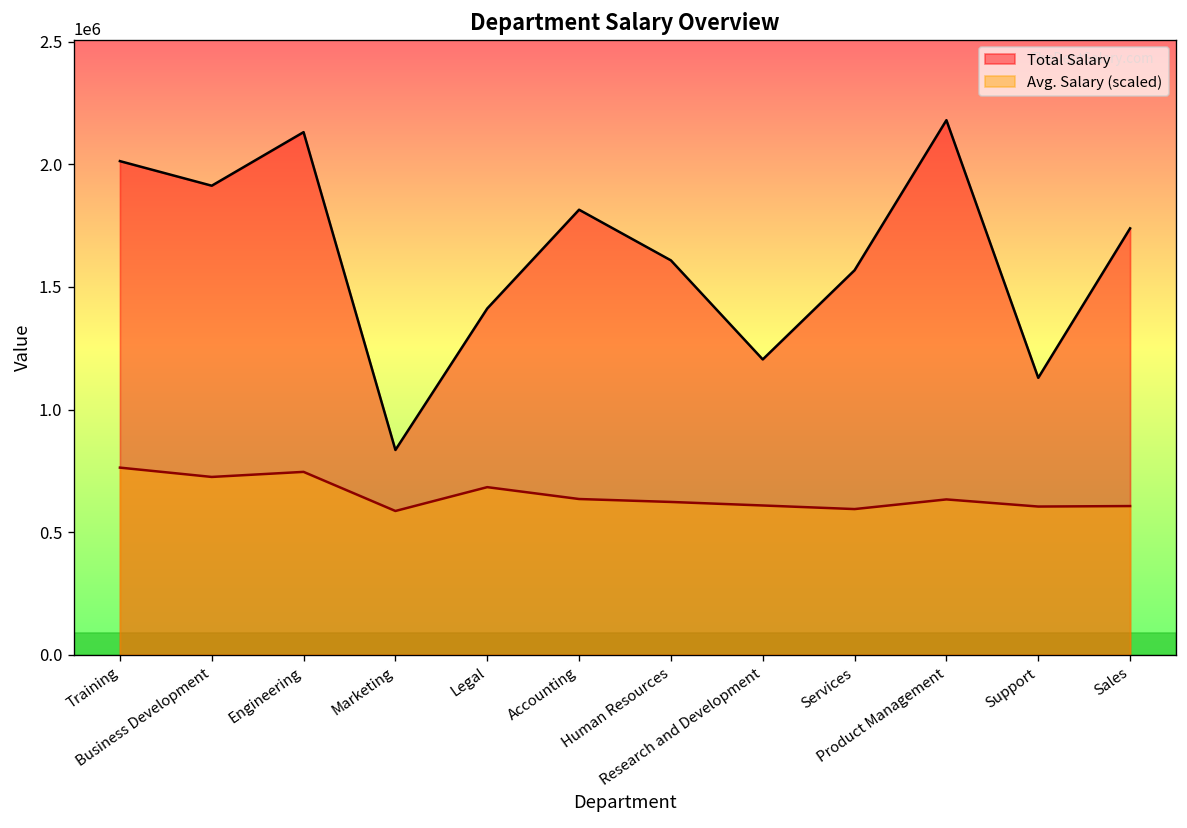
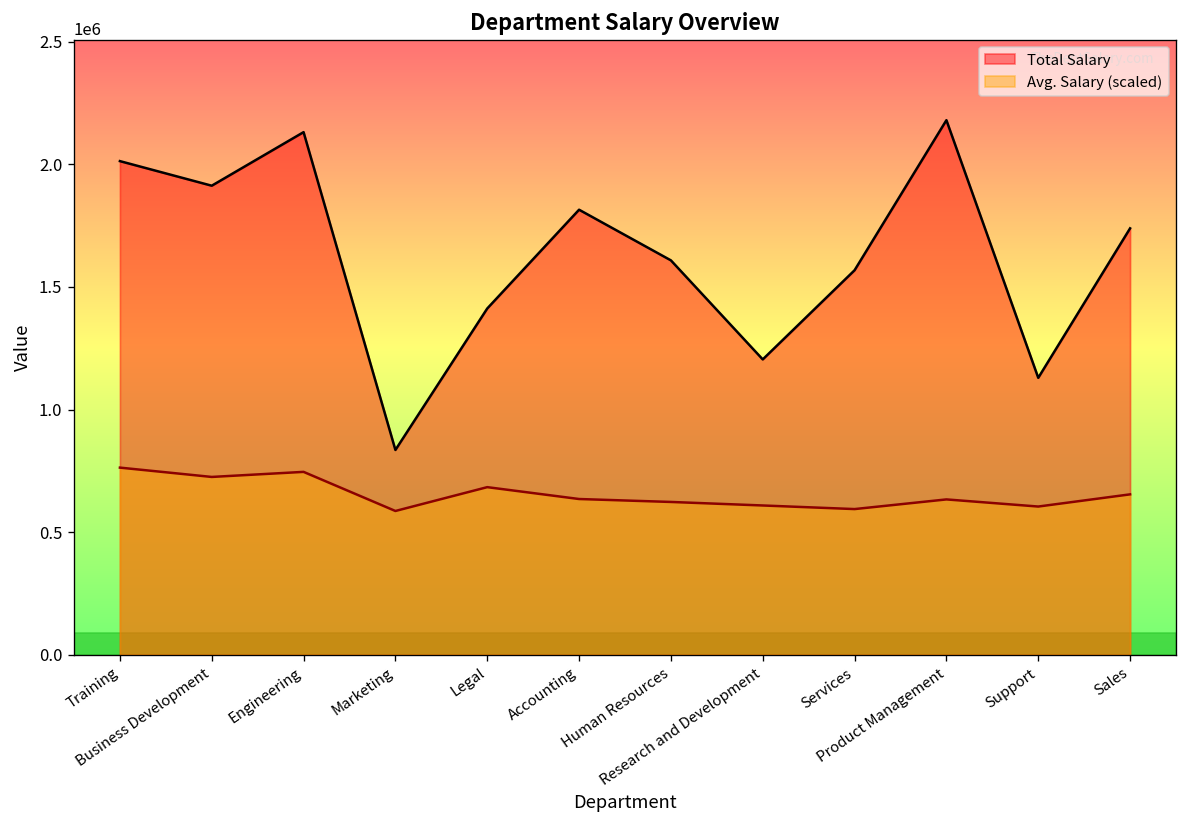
Avg. Salary (scaled), Sales: 610000 -> 650000
